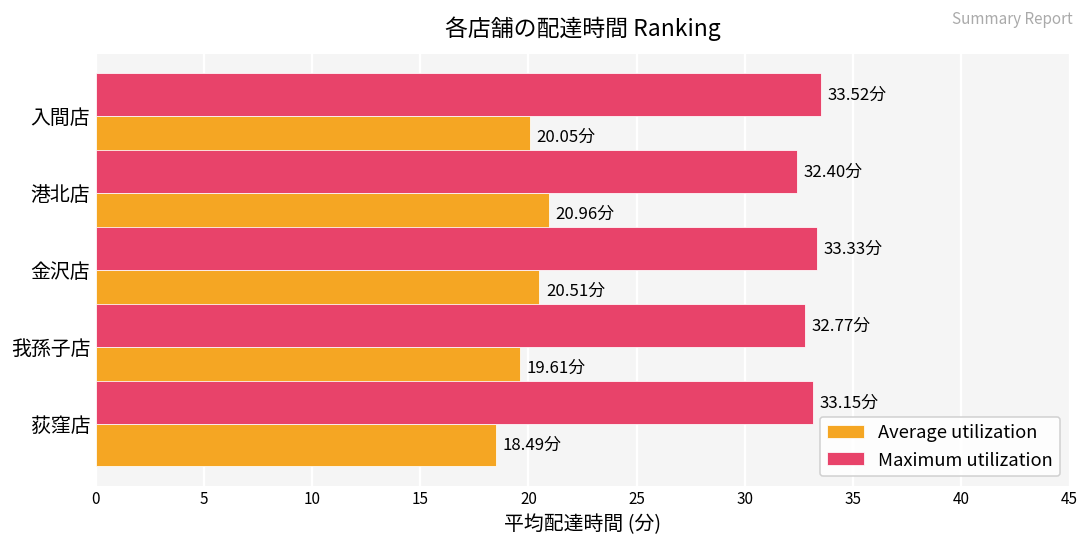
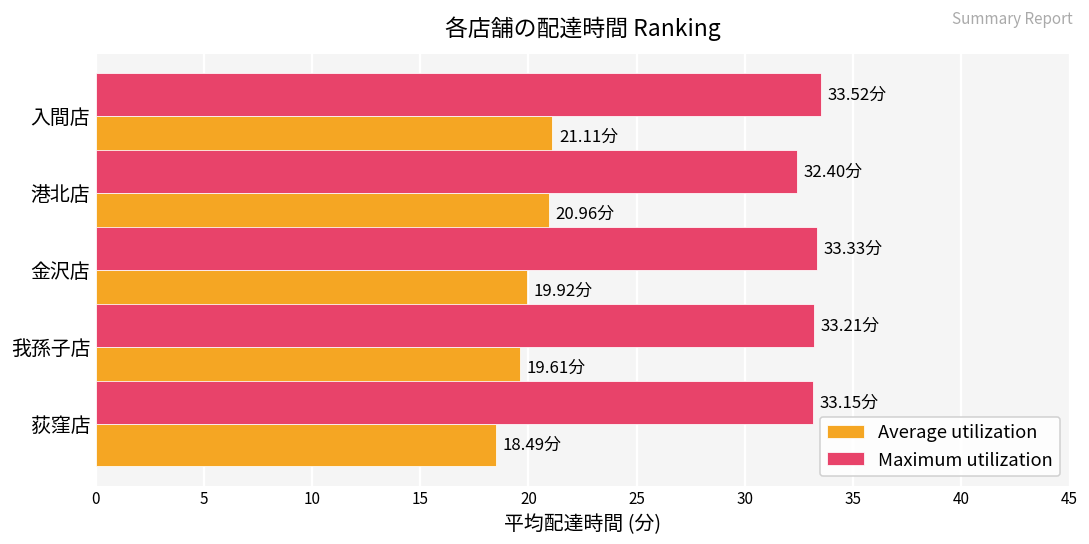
Average utilization, 入間店: 20.05分 -> 21.11分
Average utilization, 金沢店: 20.51分 -> 19.92分
Maximum utilization, 我孫子店: 32.77分 -> 33.21分
